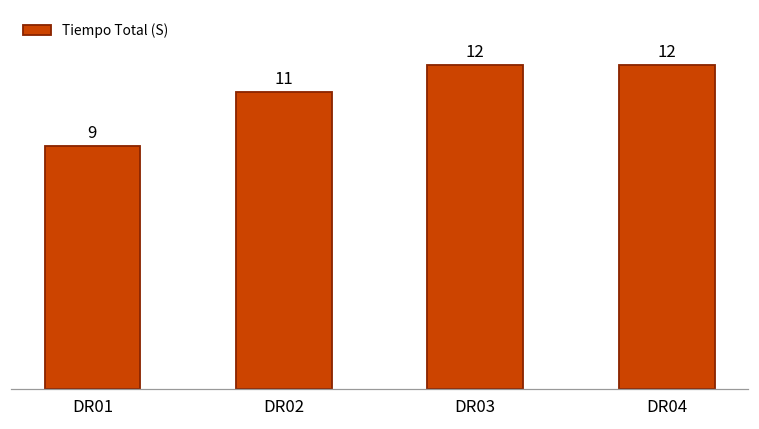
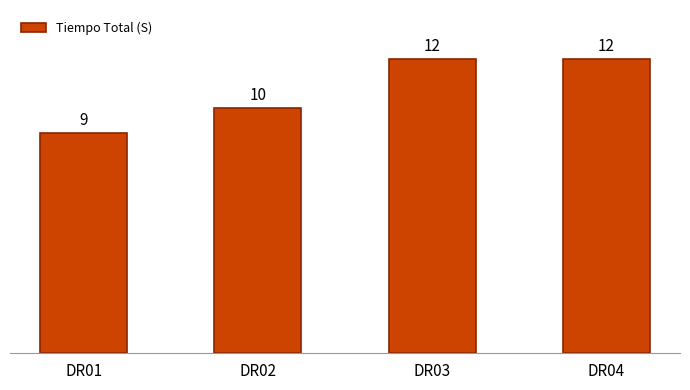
DR02: 11 -> 10
